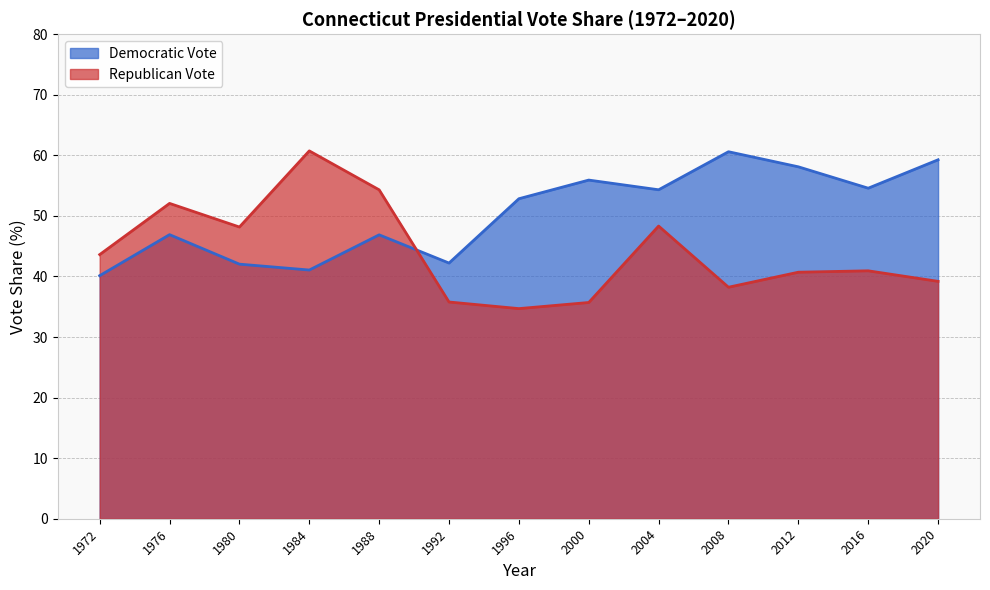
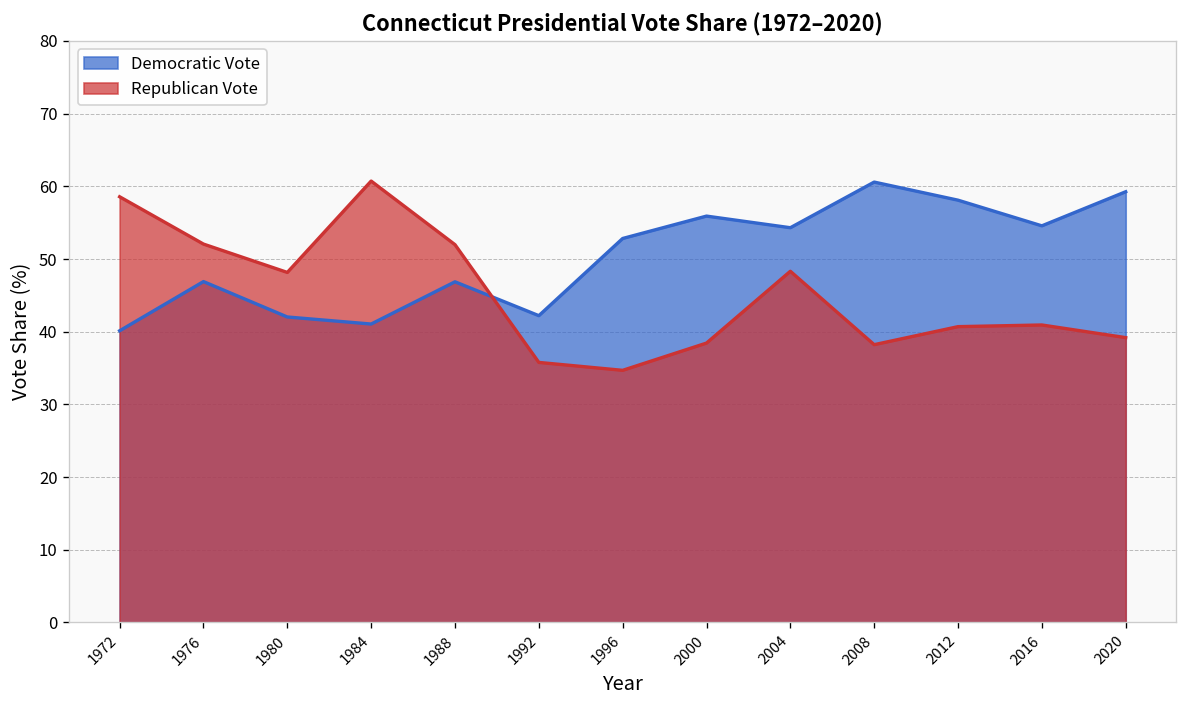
Republican Vote, 1972: 44 -> 59
Republican Vote, 1988: 54 -> 52
Republican Vote, 2000: 36 -> 38
